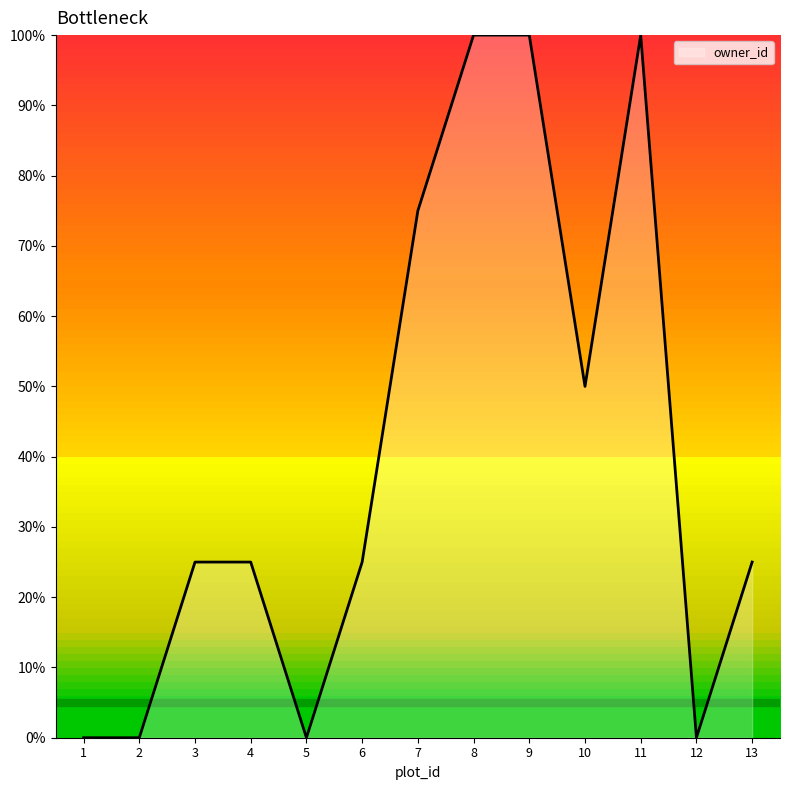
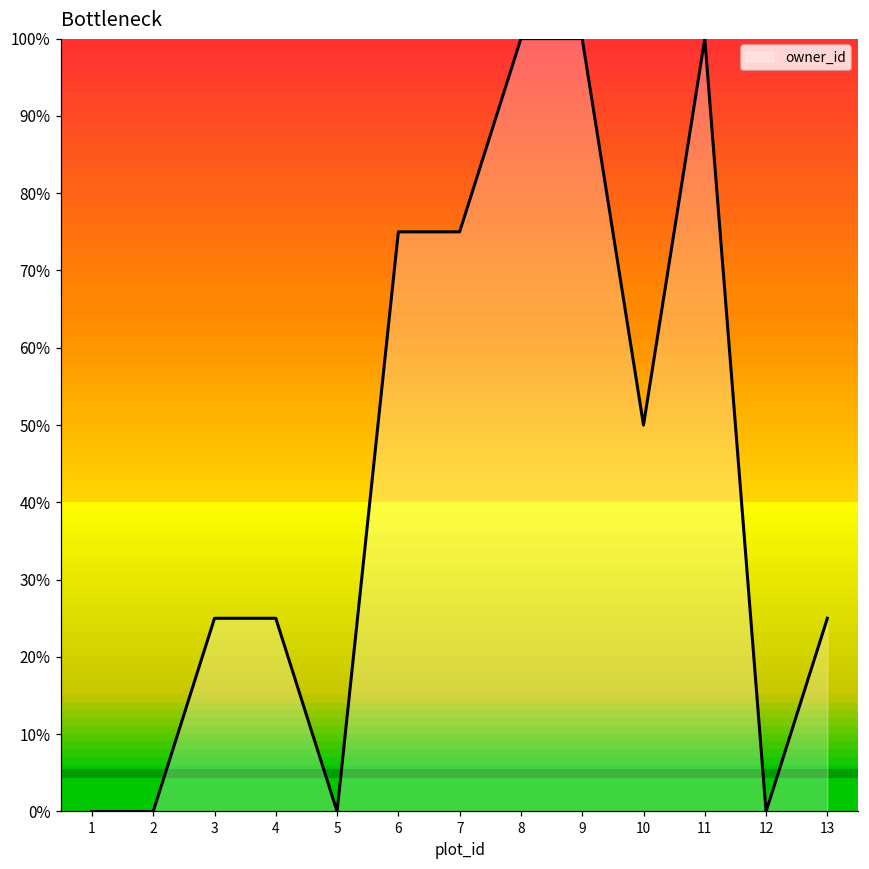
6: 25% -> 75%
